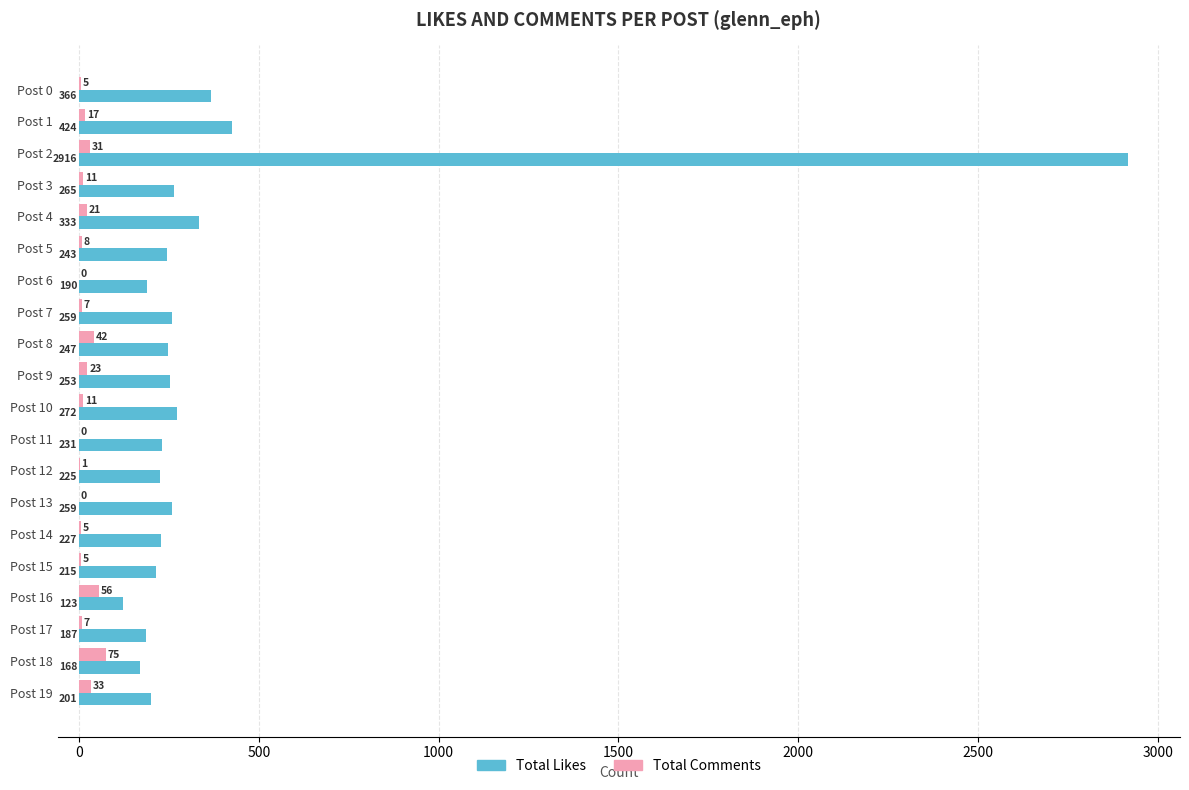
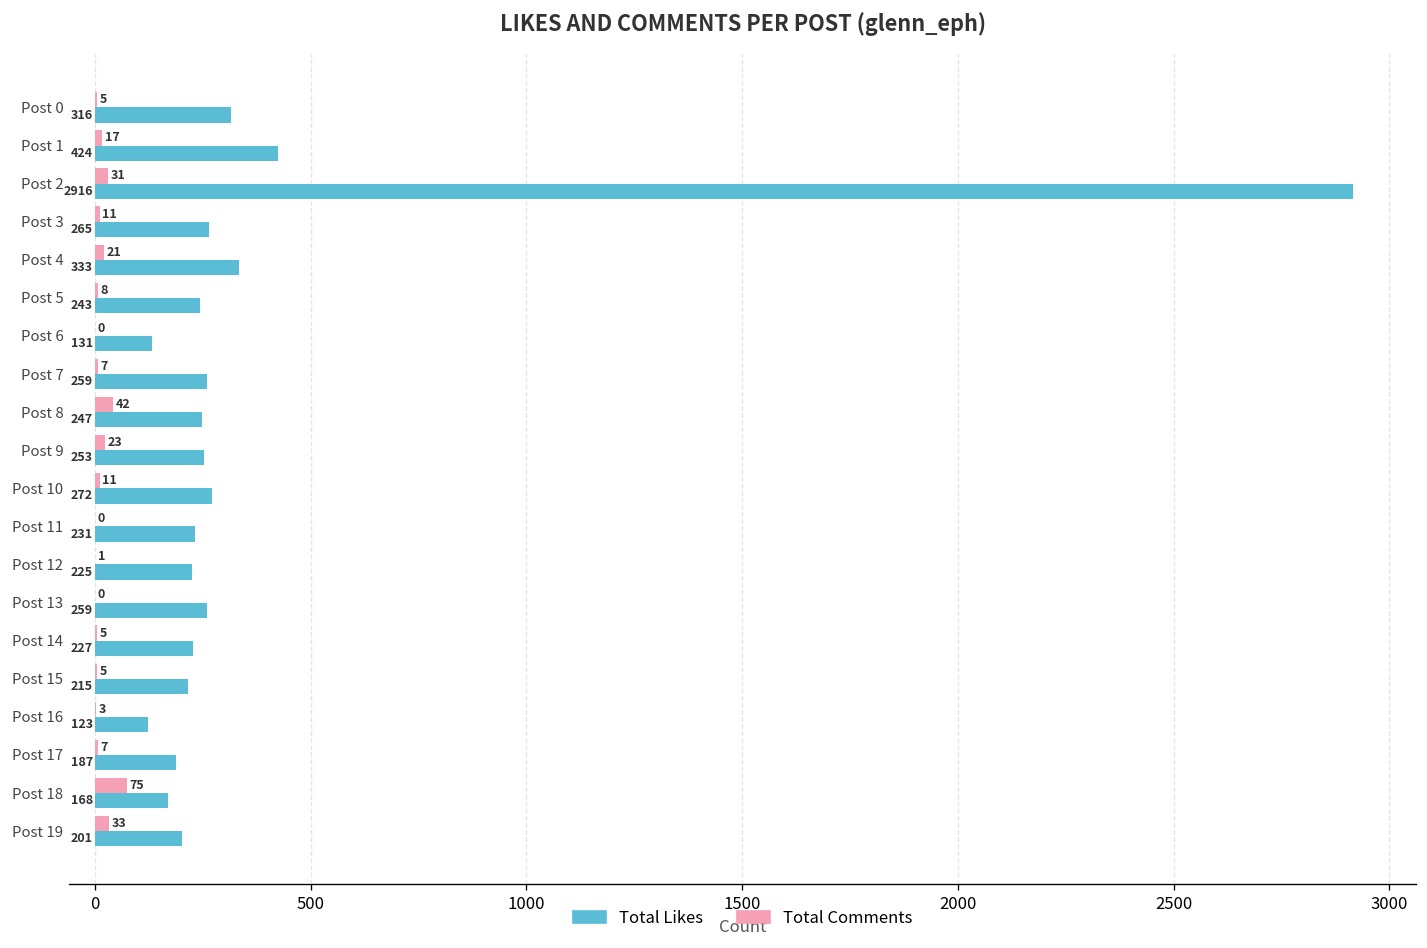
Total Likes, Post 0: 366 -> 316
Total Likes, Post 6: 190 -> 131
Total Comments, Post 16: 56 -> 3
